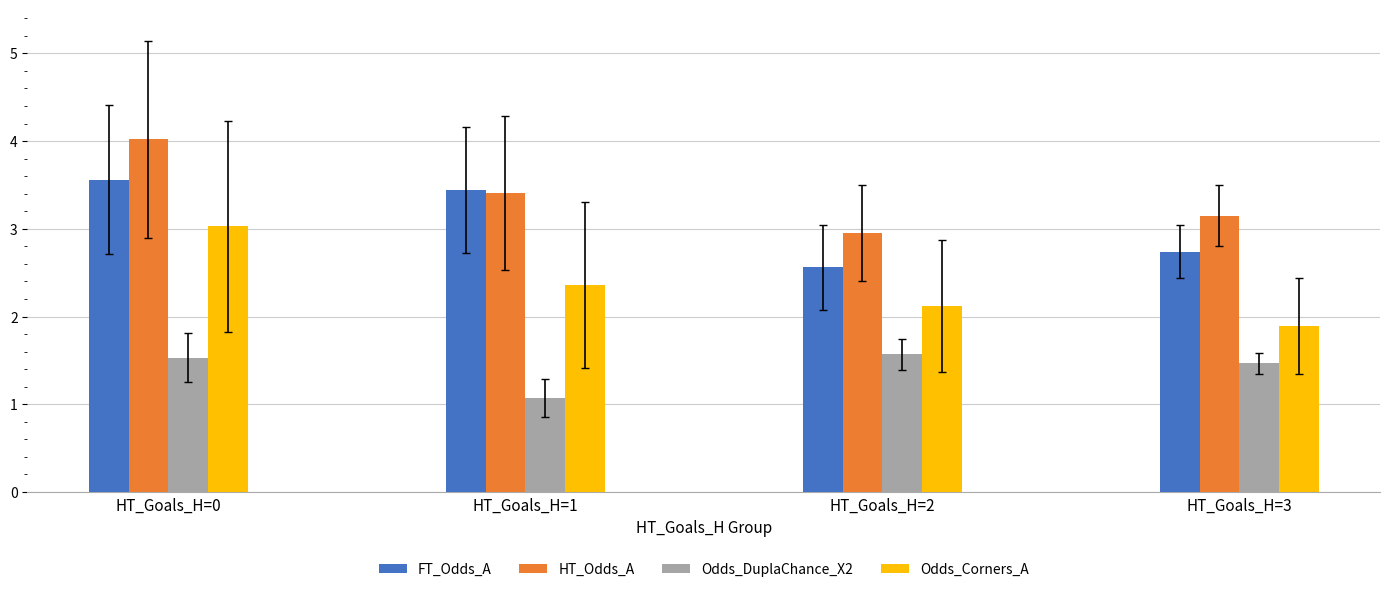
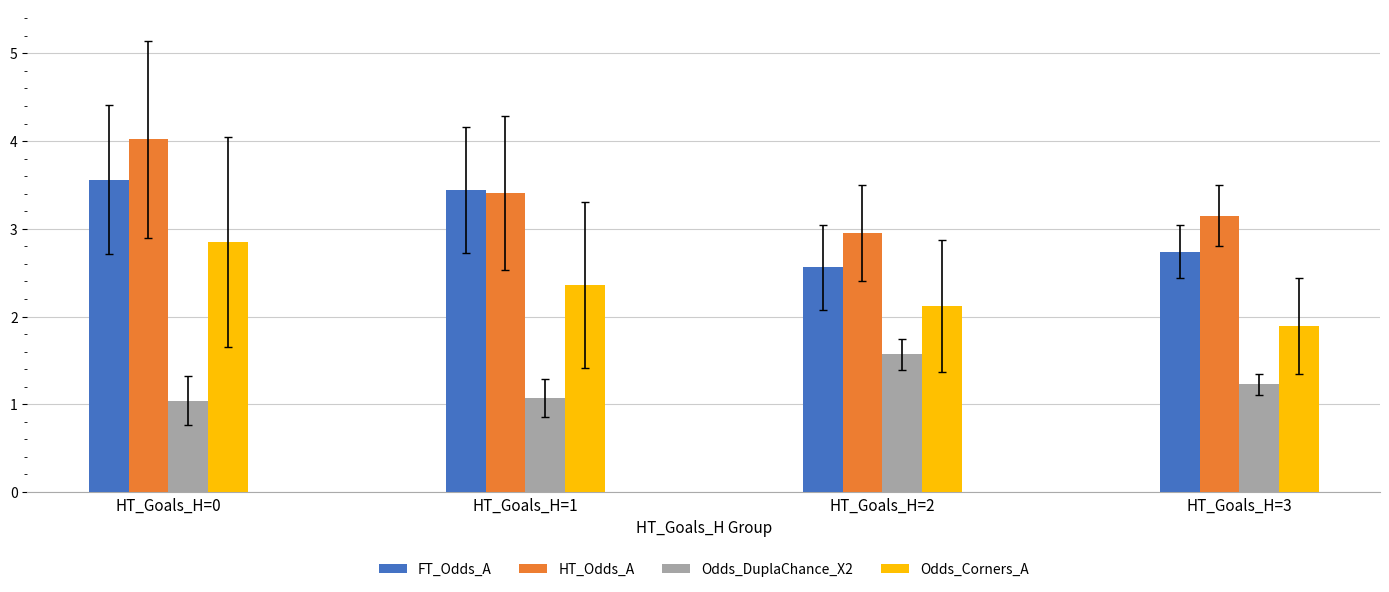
Odds_DuplaChance_X2, HT_Goals_H=0: 1.5 -> 1.0
Odds_Corners_A, HT_Goals_H=0: 3.0 -> 2.9
Odds_DuplaChance_X2, HT_Goals_H=3: 1.5 -> 1.2
